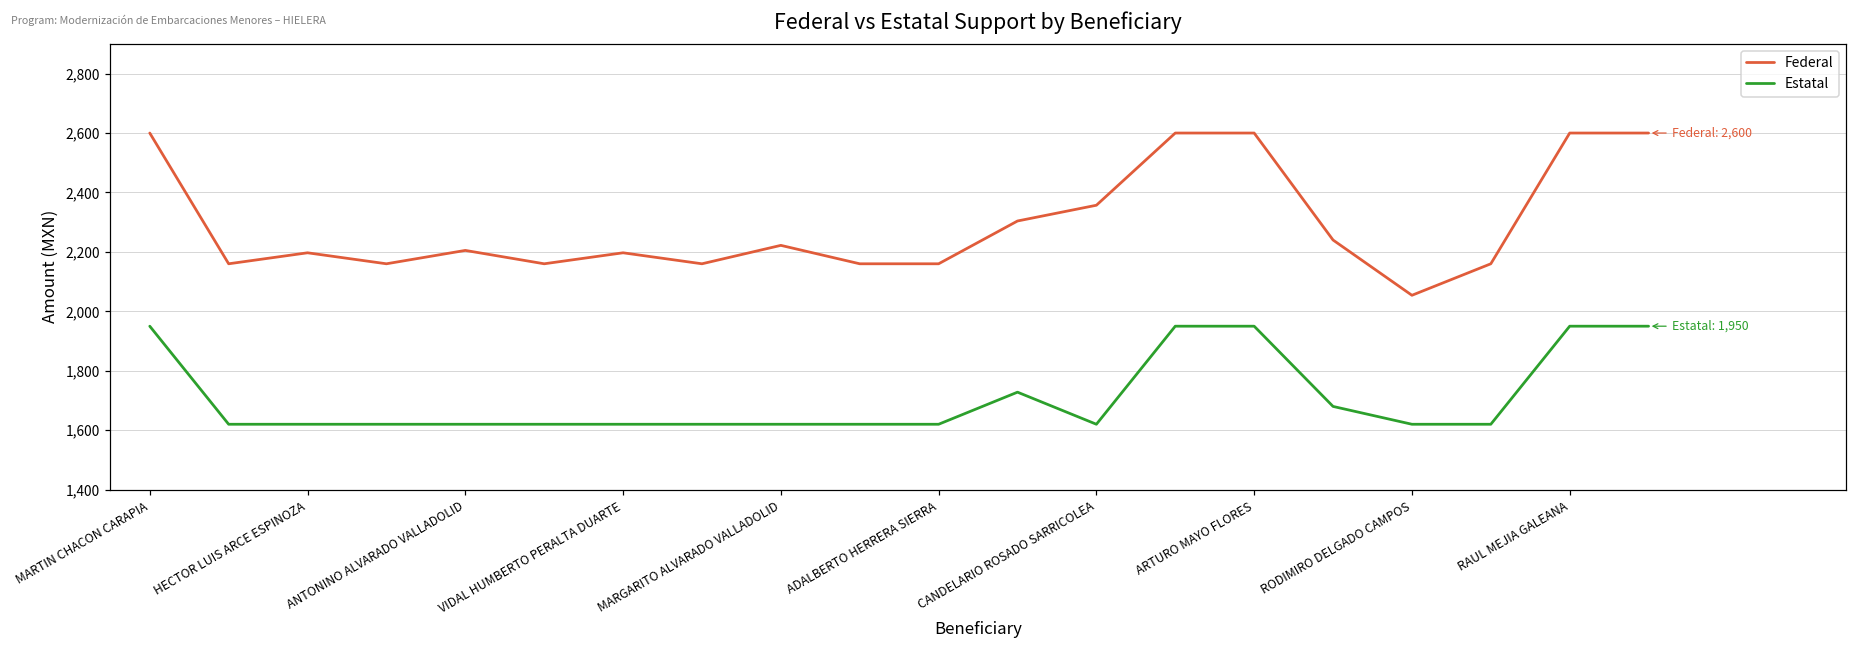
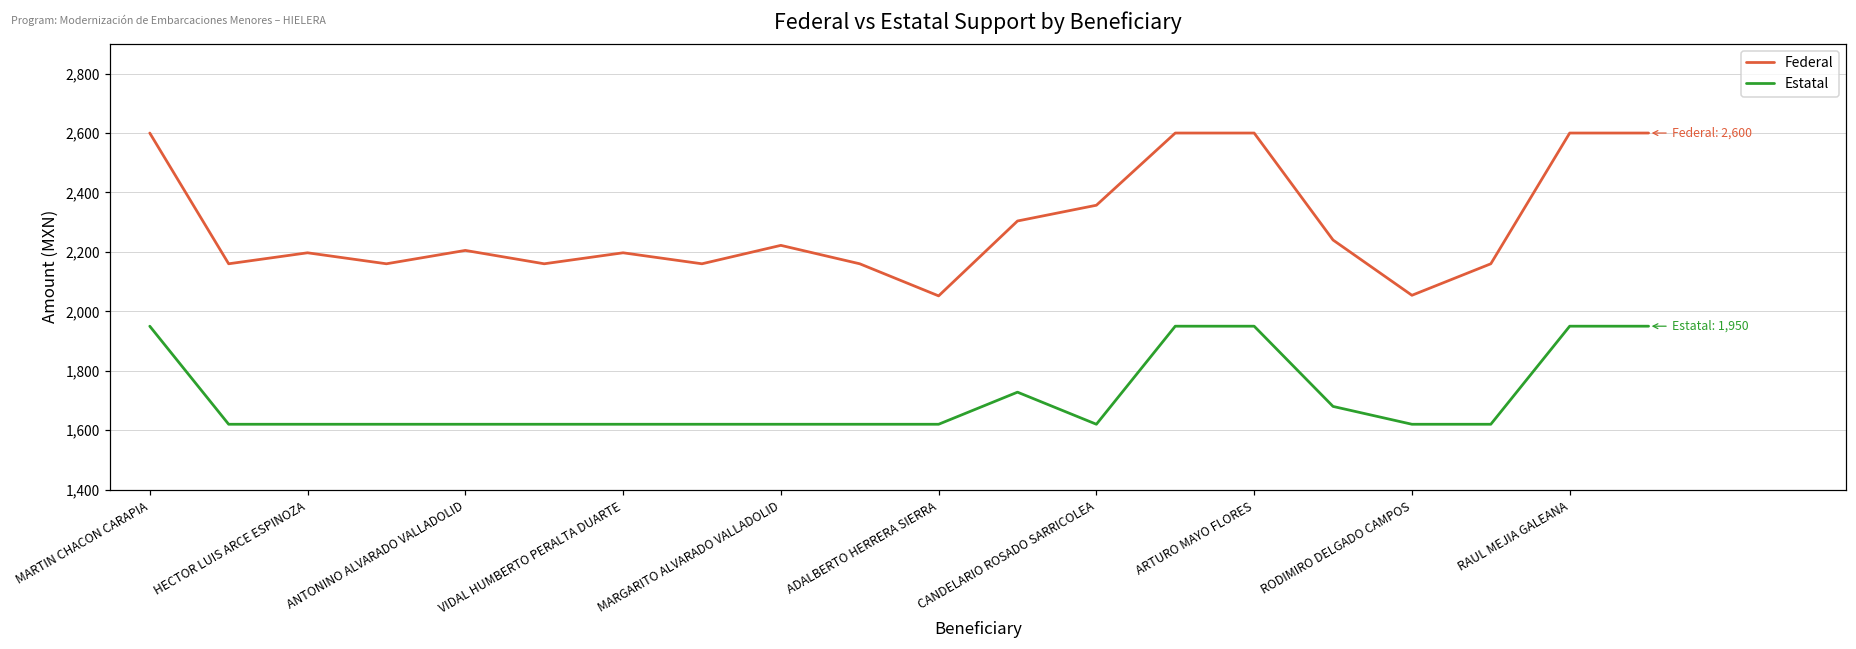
Federal, ADALBERTO HERRERA SIERRA: 2,160 -> 2,050
